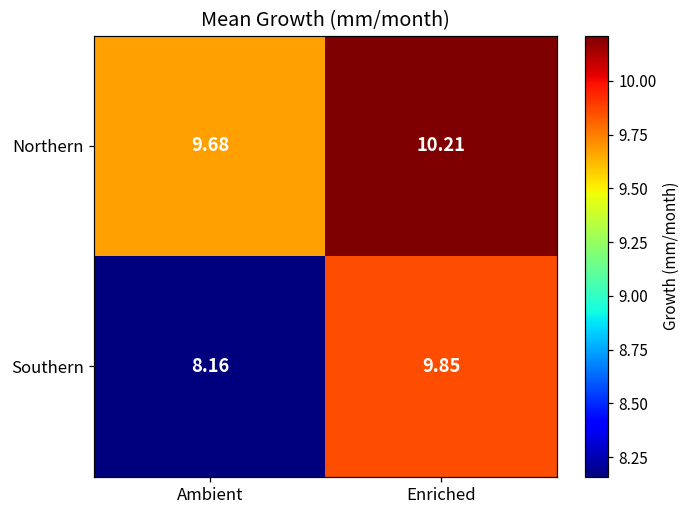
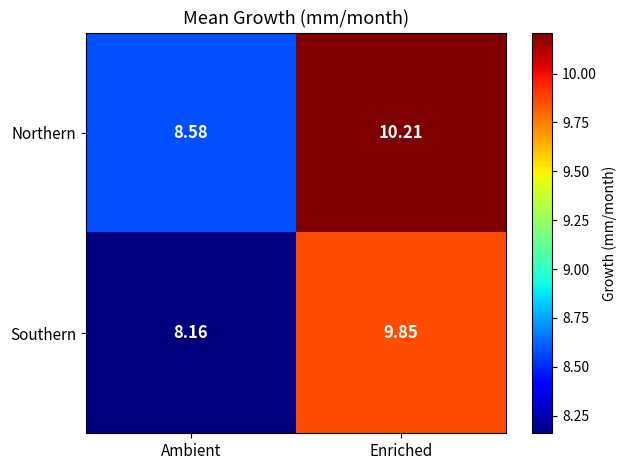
Northern, Ambient: 9.68 -> 8.58
